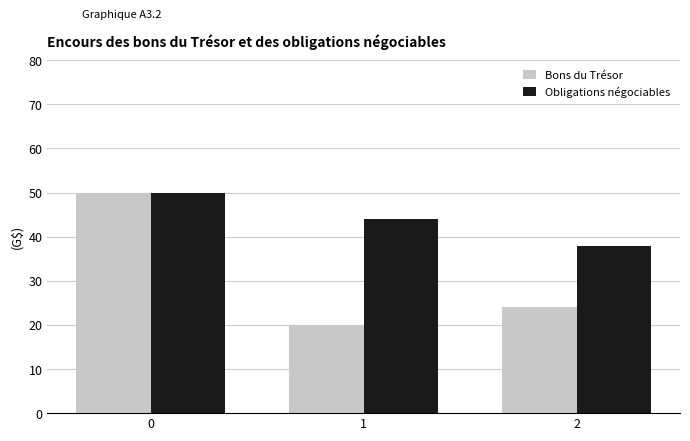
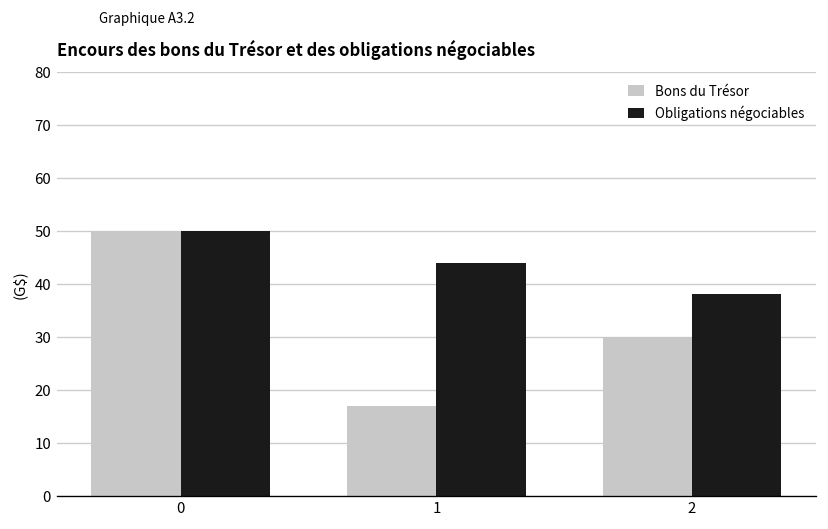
Bons du Trésor, 1: 20 -> 17
Bons du Trésor, 2: 24 -> 30
